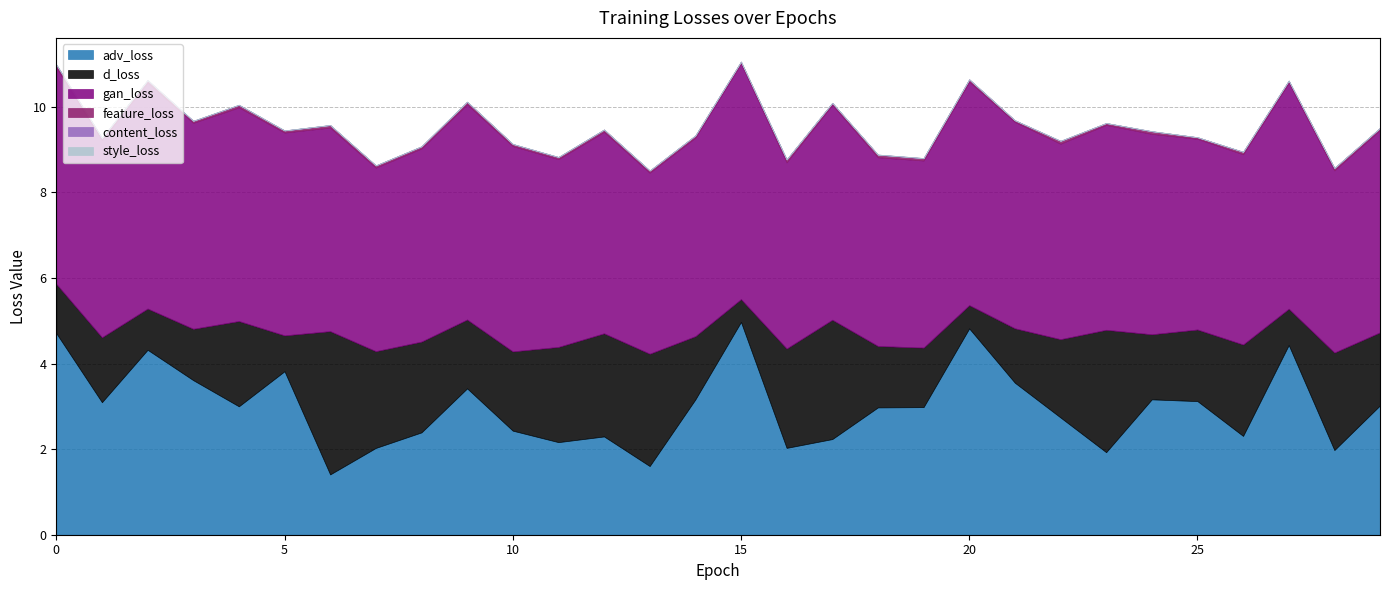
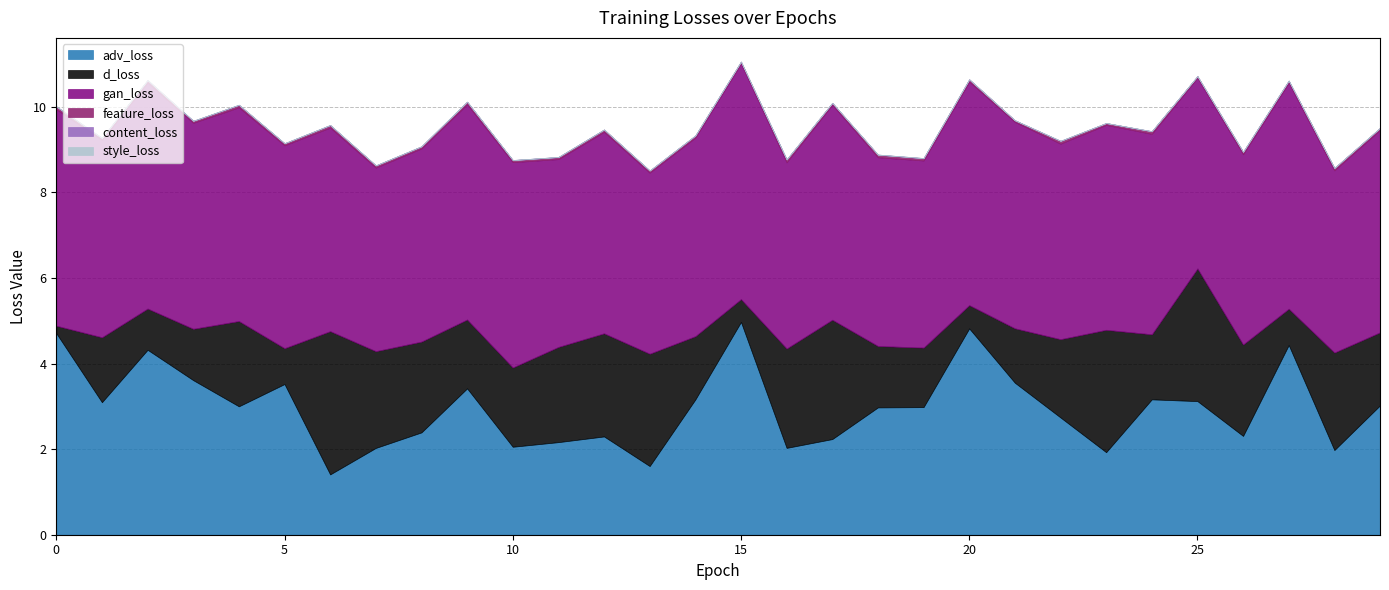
d_loss, 0: 1.2 -> 0.2
adv_loss, 5: 3.8 -> 3.5
adv_loss, 10: 2.4 -> 2.1
d_loss, 25: 1.7 -> 3.1
